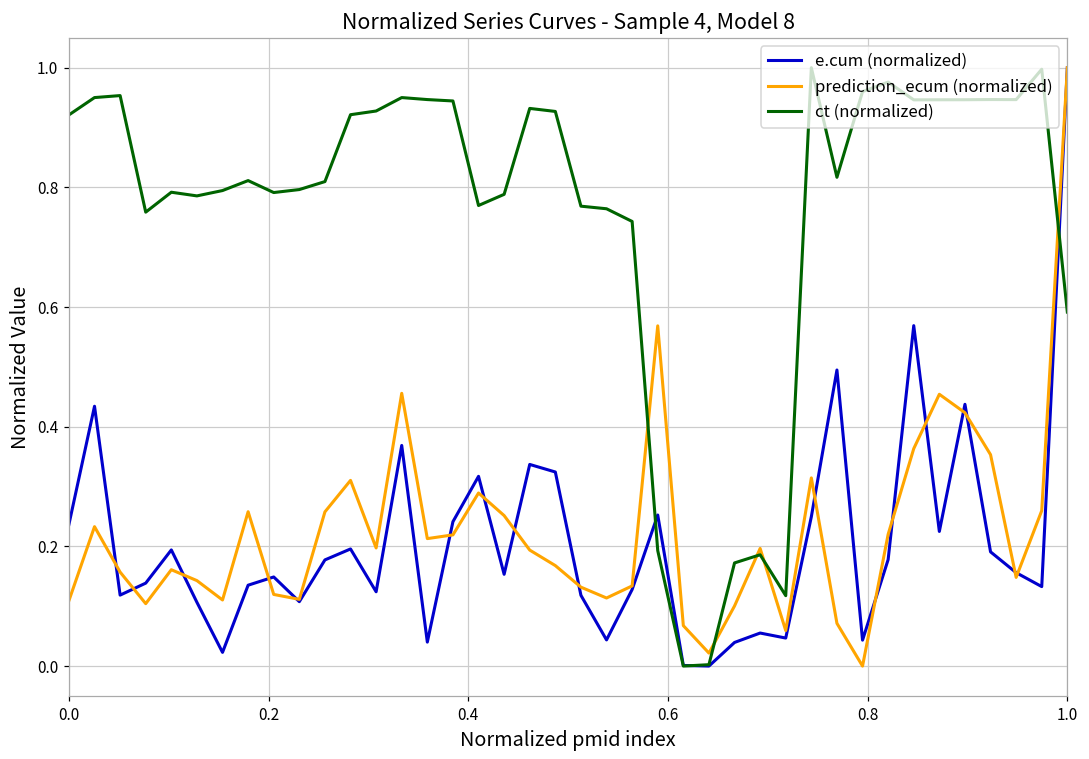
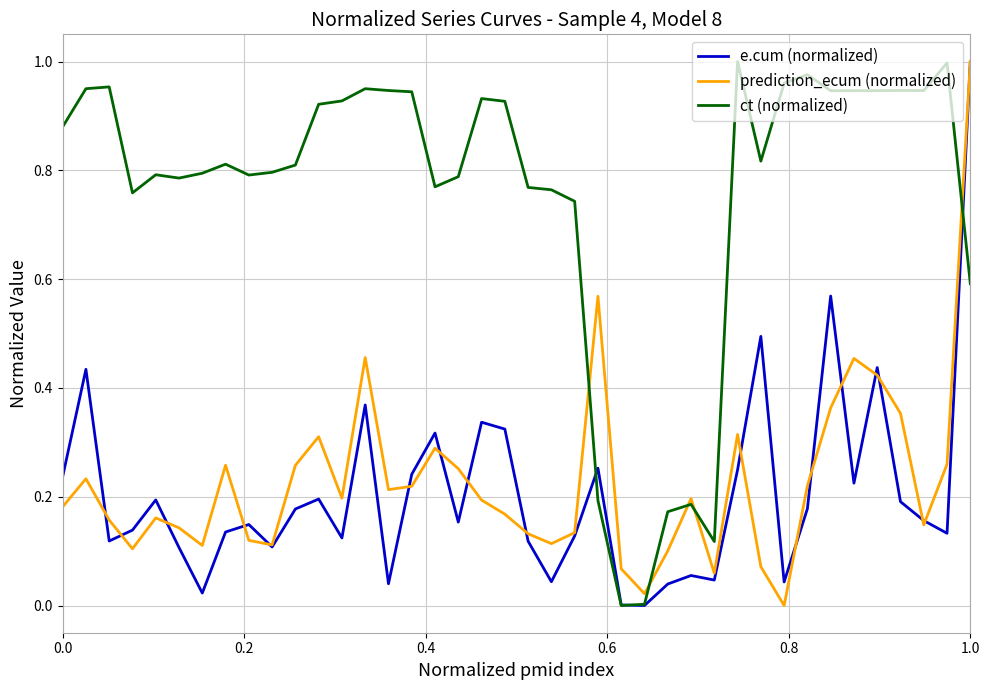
prediction_ecum (normalized), 0.0: 0.11 -> 0.18
ct (normalized), 0.0: 0.92 -> 0.88
